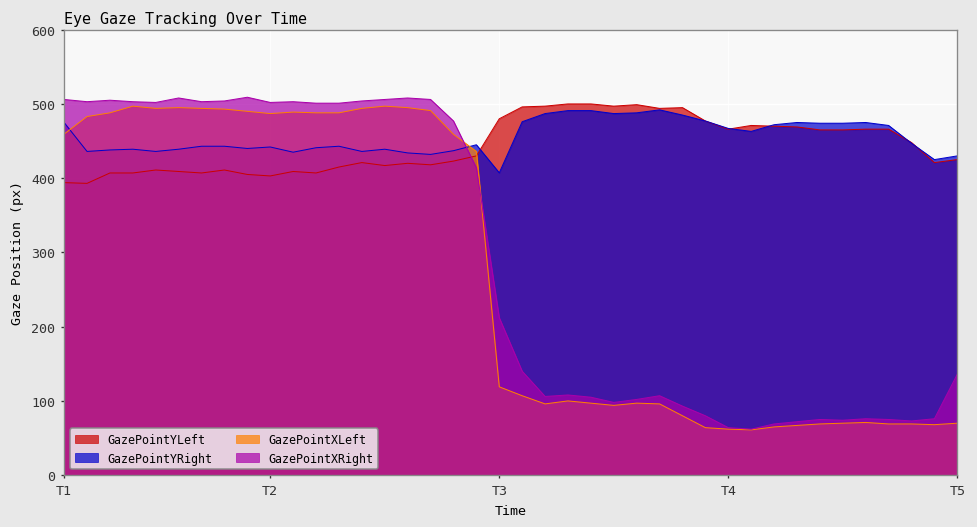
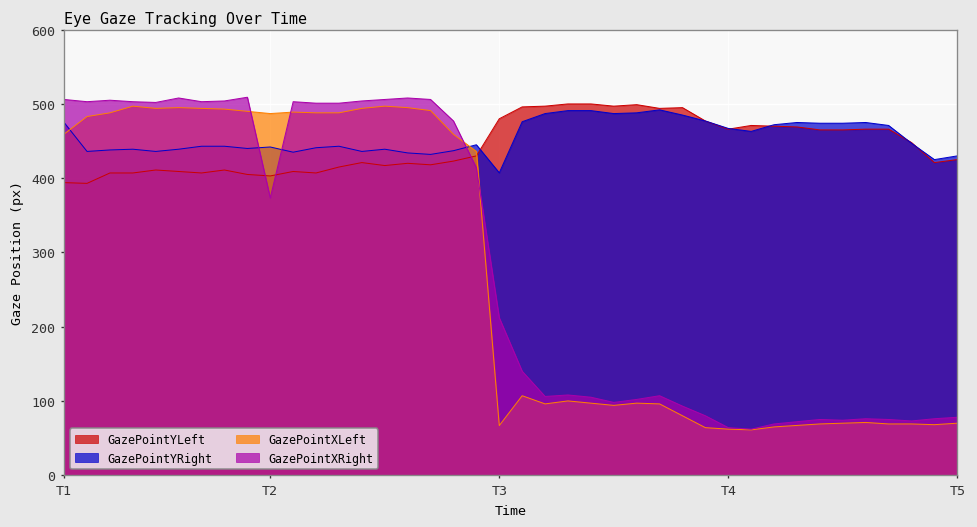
GazePointXRight, T2: 500 -> 370
GazePointXLeft, T3: 120 -> 70
GazePointXRight, T5: 140 -> 80
